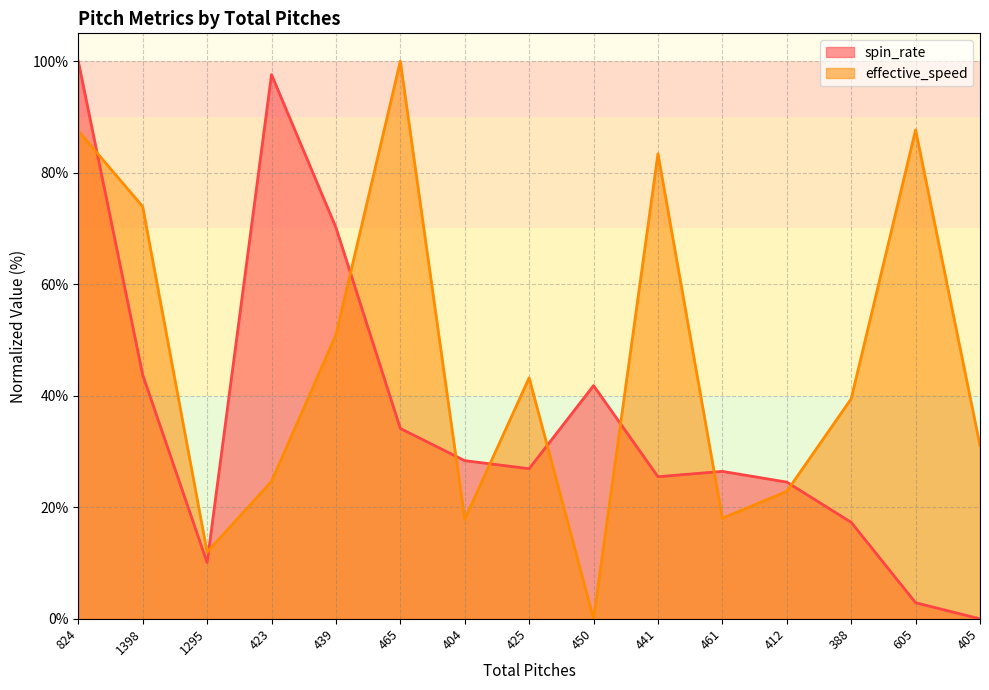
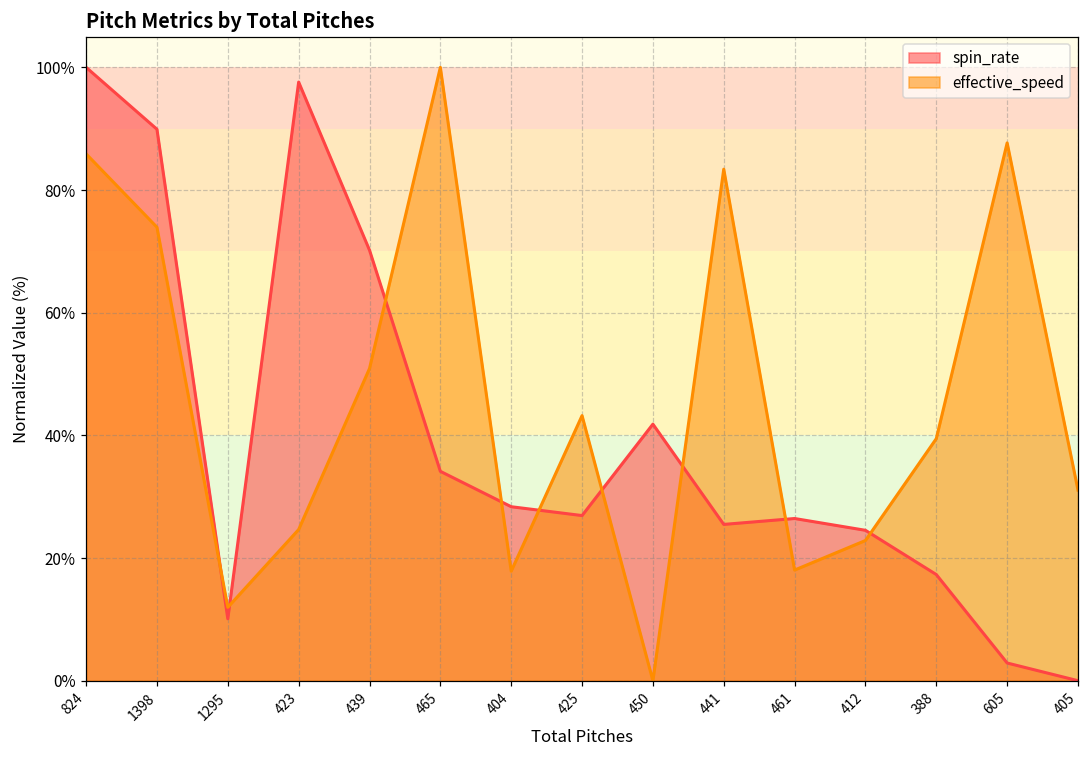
effective_speed, 824: 87% -> 86%
spin_rate, 1398: 44% -> 90%
